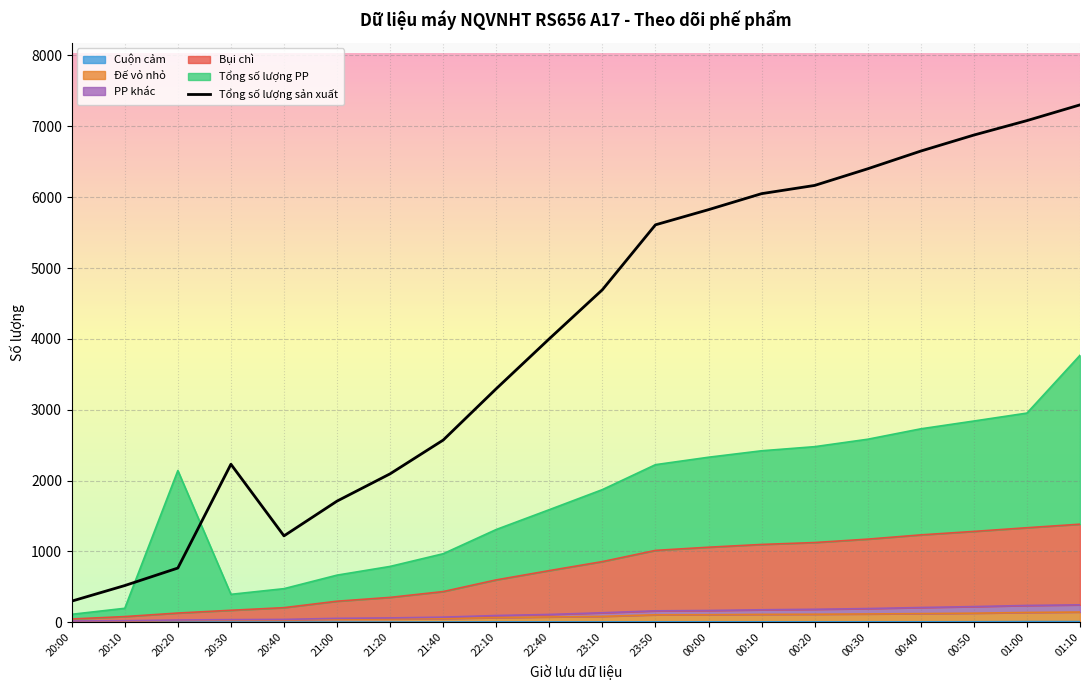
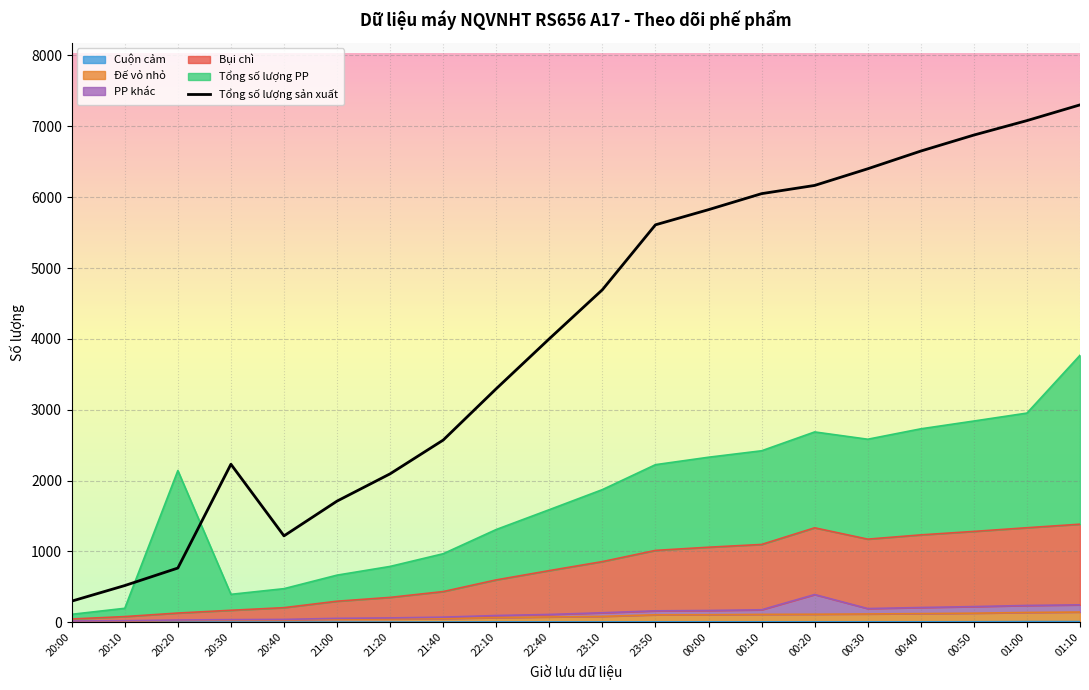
PP khác, 00:20: 100 -> 300
